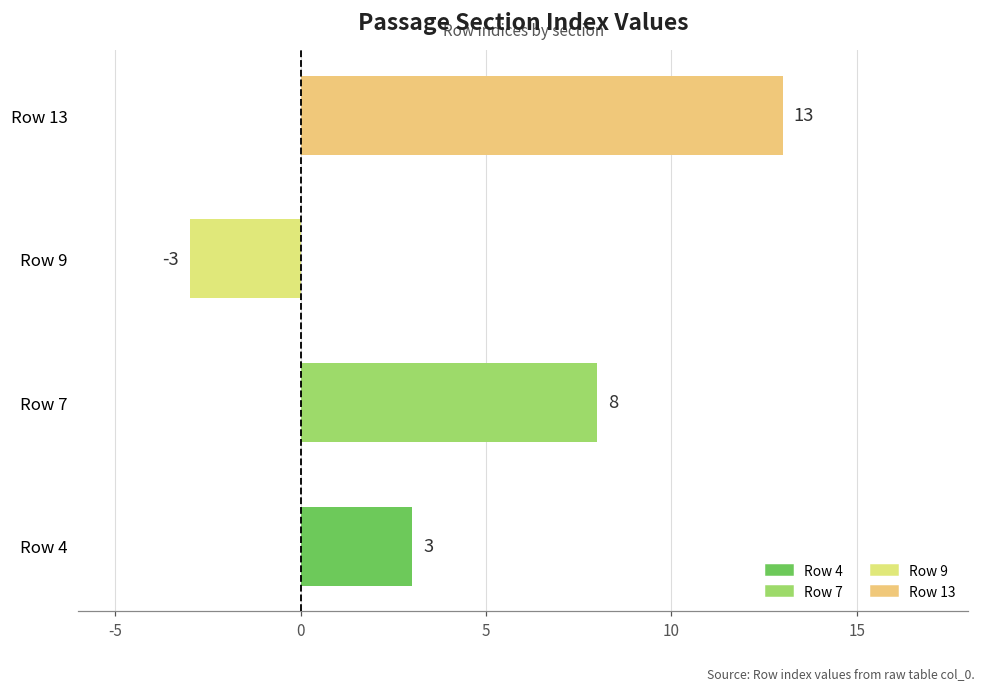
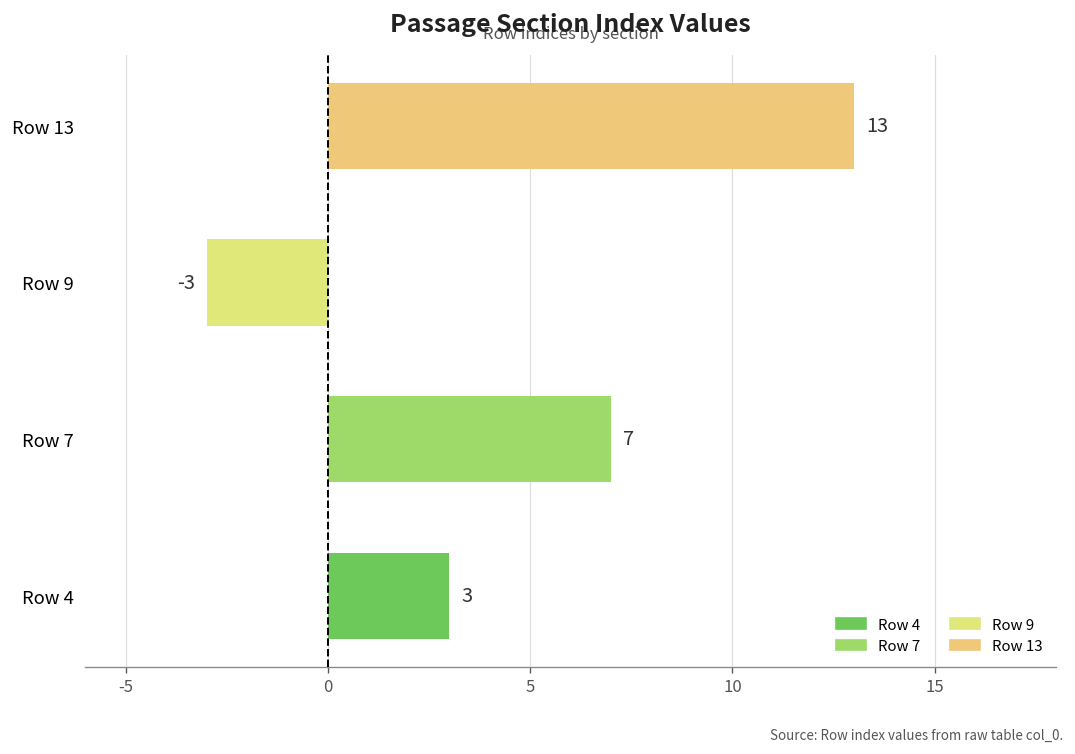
Row 7: 8 -> 7
